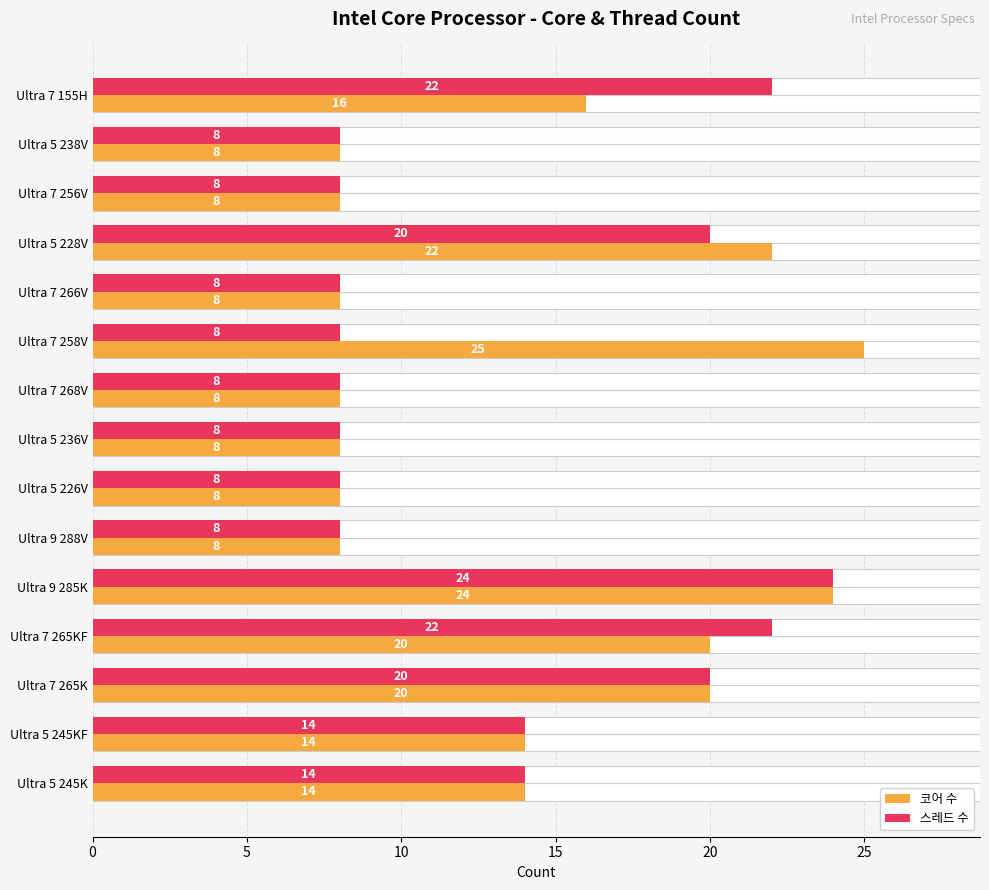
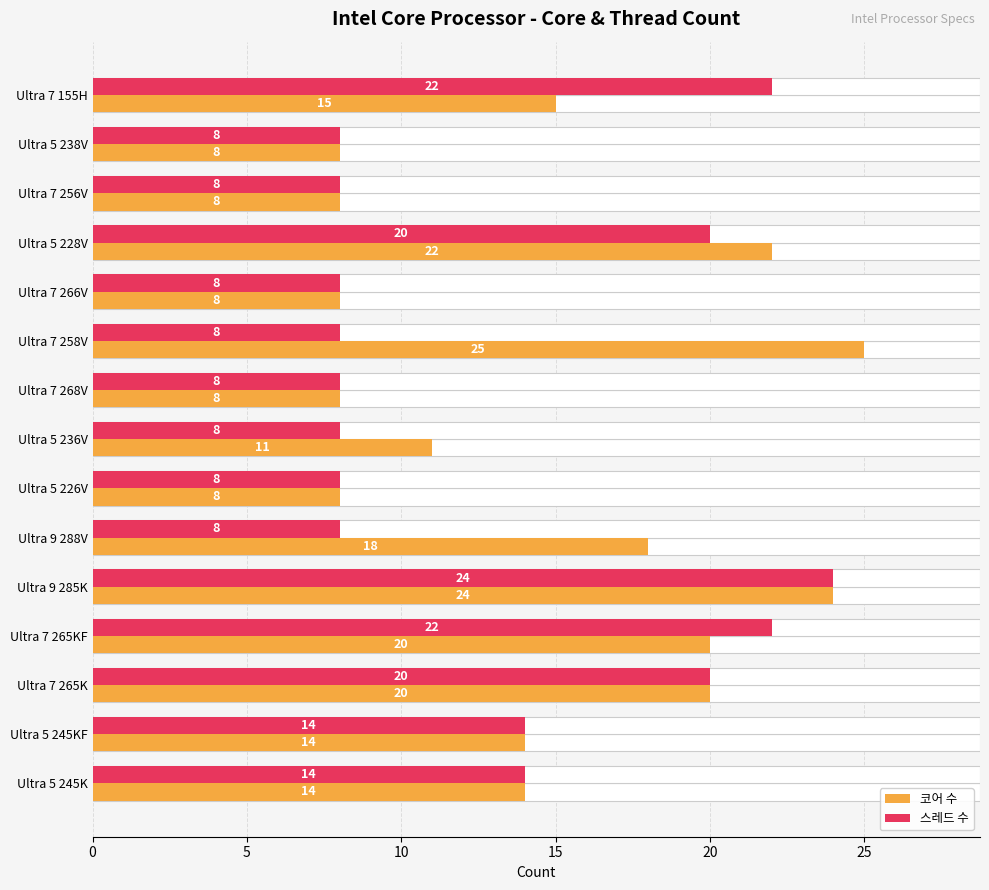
코어 수, Ultra 7 155H: 16 -> 15
코어 수, Ultra 5 236V: 8 -> 11
코어 수, Ultra 9 288V: 8 -> 18
